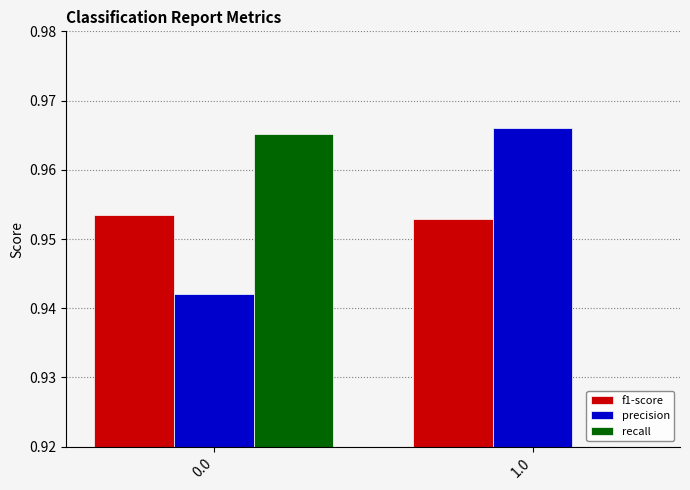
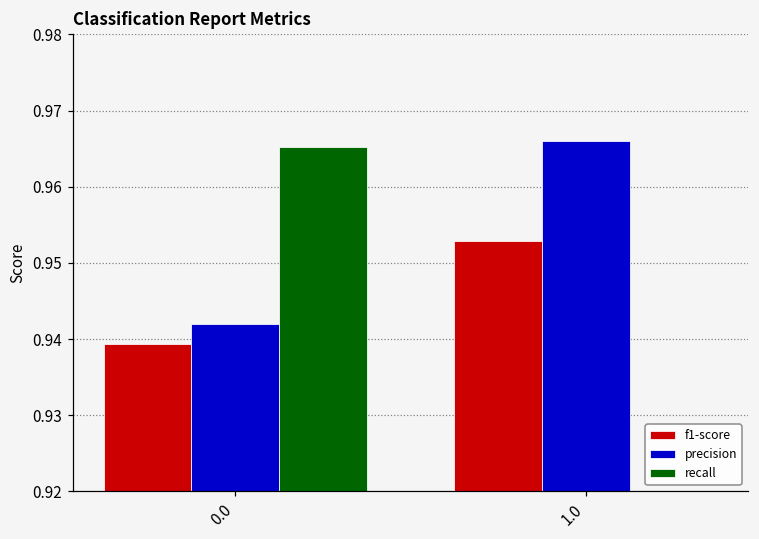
f1-score, 0.0: 0.953 -> 0.939
